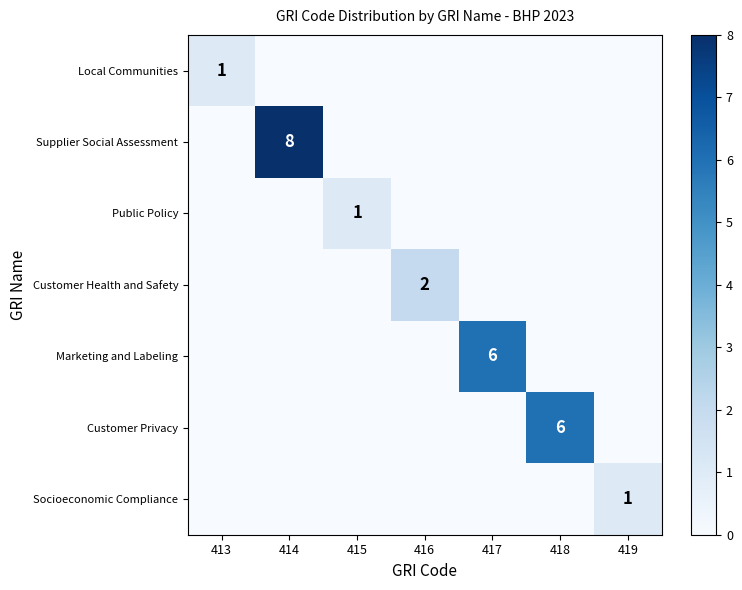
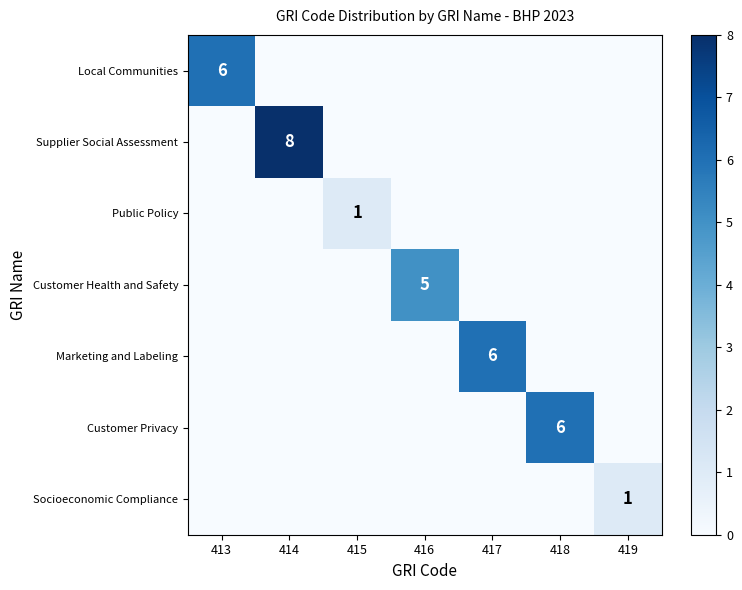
Local Communities, 413: 1 -> 6
Customer Health and Safety, 416: 2 -> 5
